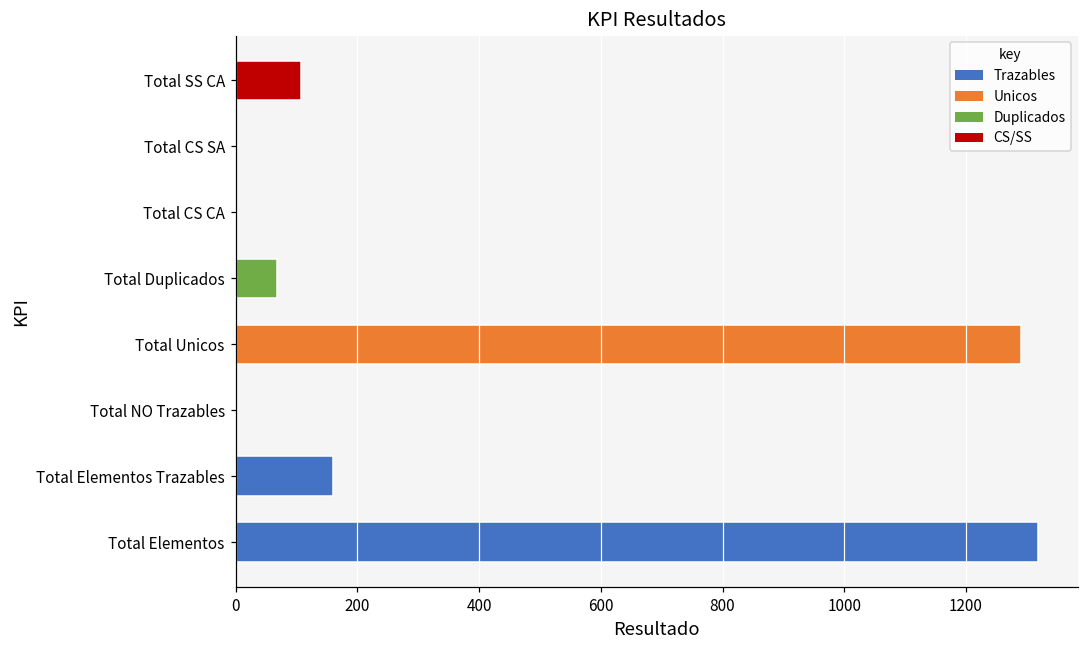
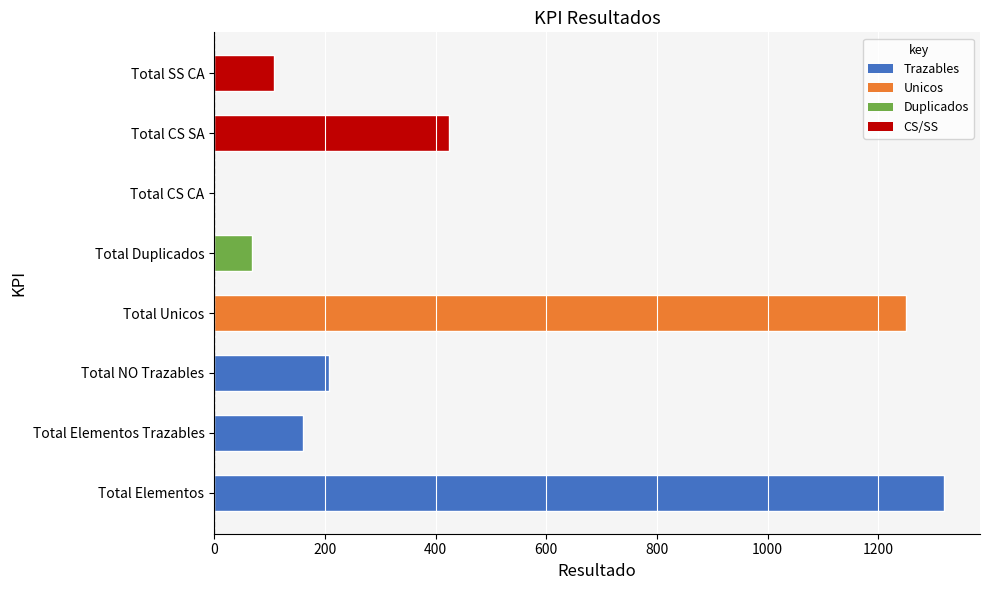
Total CS SA: 0 -> 430
Total Unicos: 1290 -> 1250
Total NO Trazables: 0 -> 210
